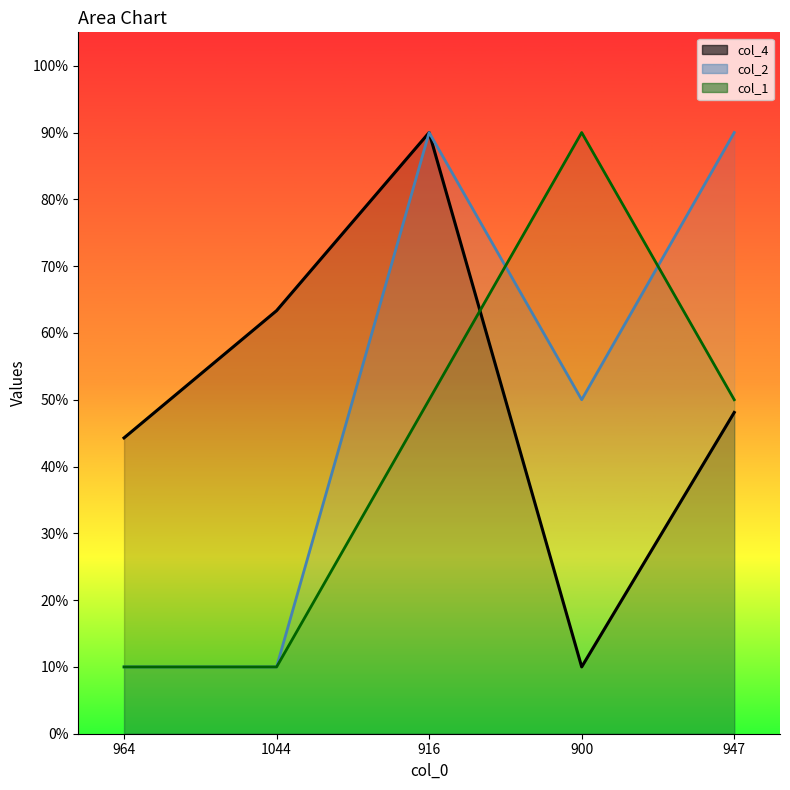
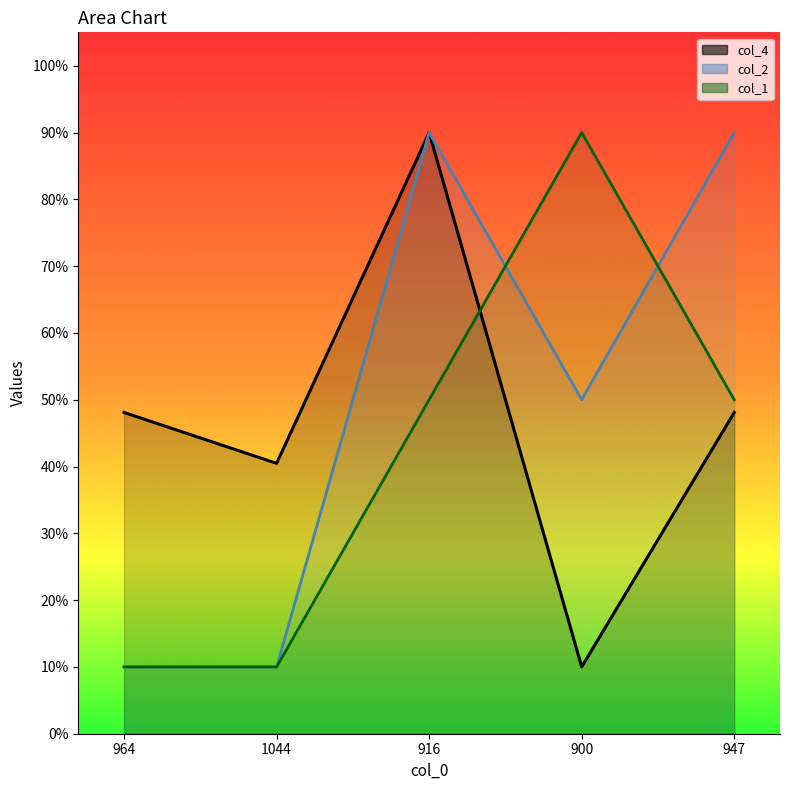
col_4, 964: 44% -> 48%
col_4, 1044: 63% -> 40%
